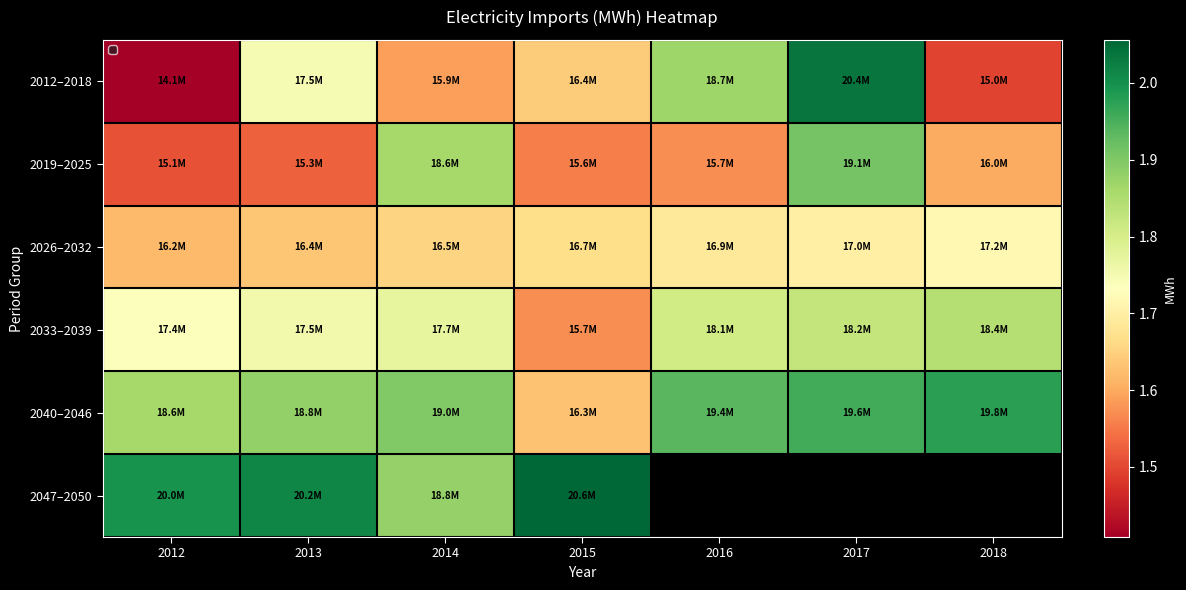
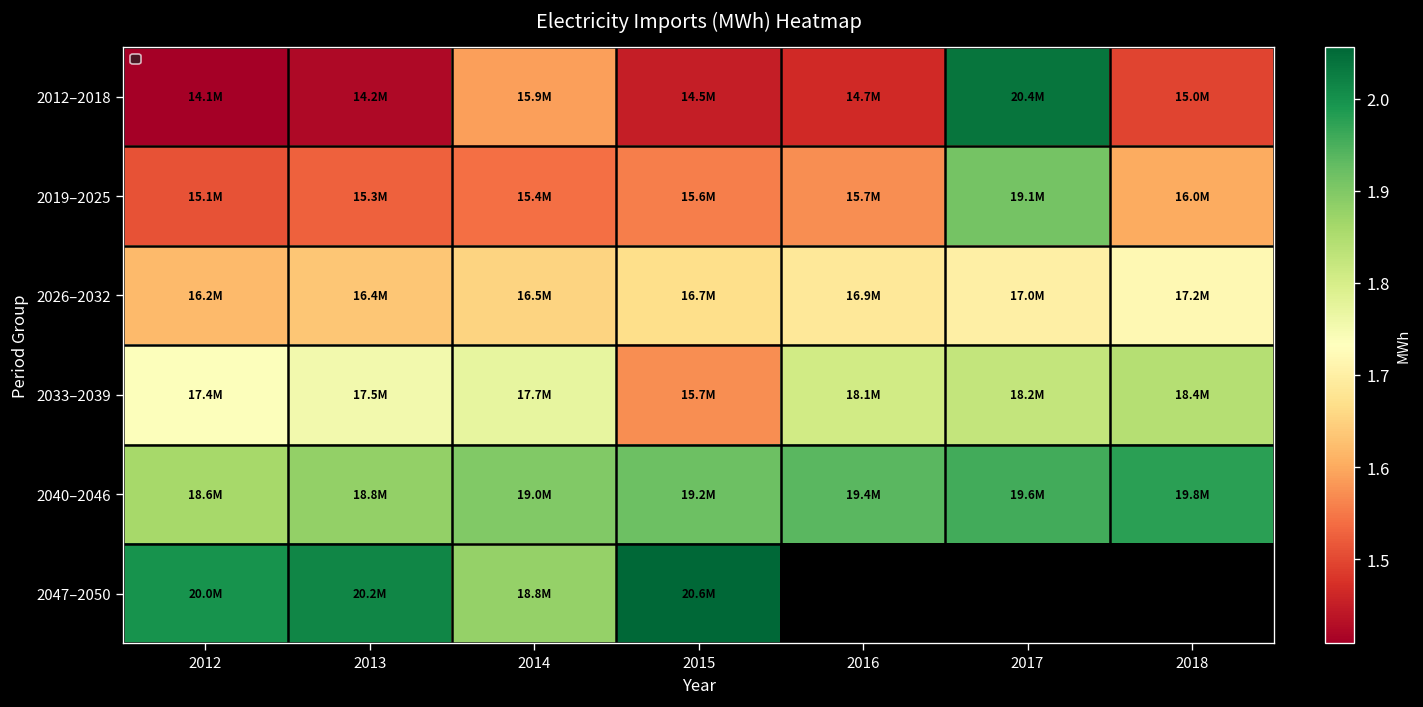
2012–2018, 2013: 17.5M -> 14.2M
2012–2018, 2015: 16.4M -> 14.5M
2012–2018, 2016: 18.7M -> 14.7M
2019–2025, 2014: 18.6M -> 15.4M
2040–2046, 2015: 16.3M -> 19.2M
